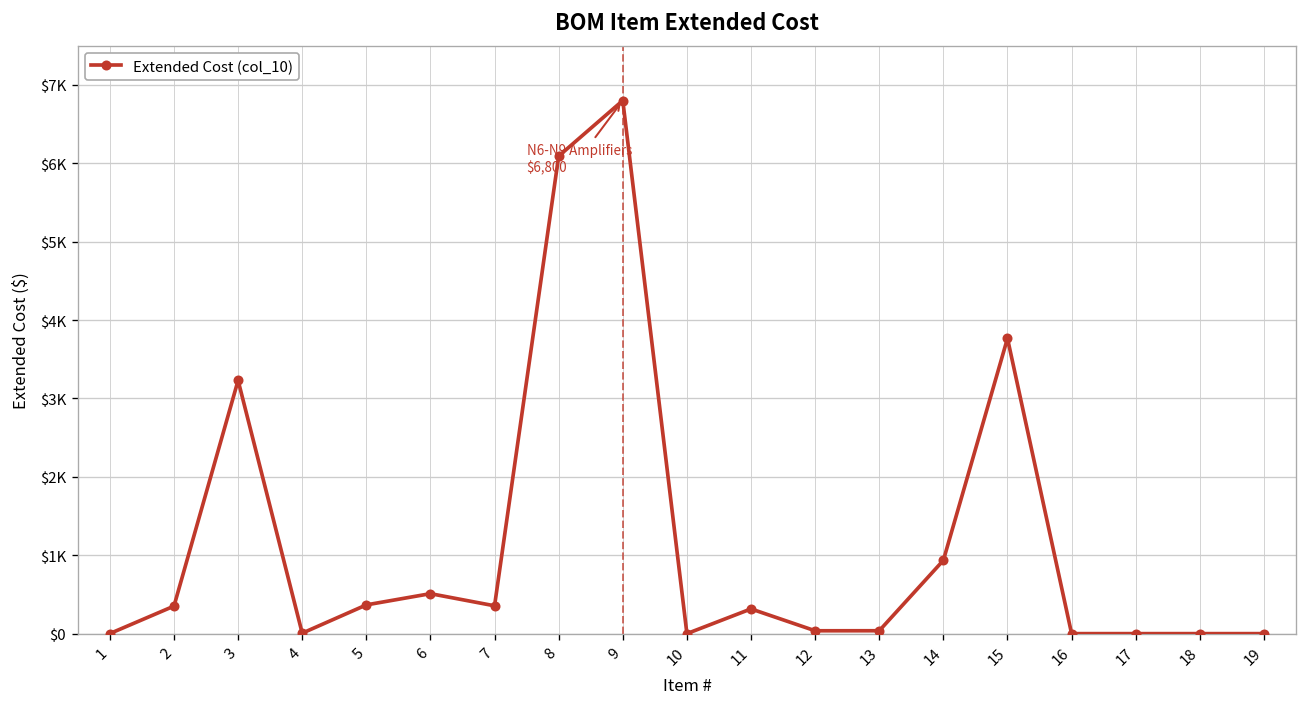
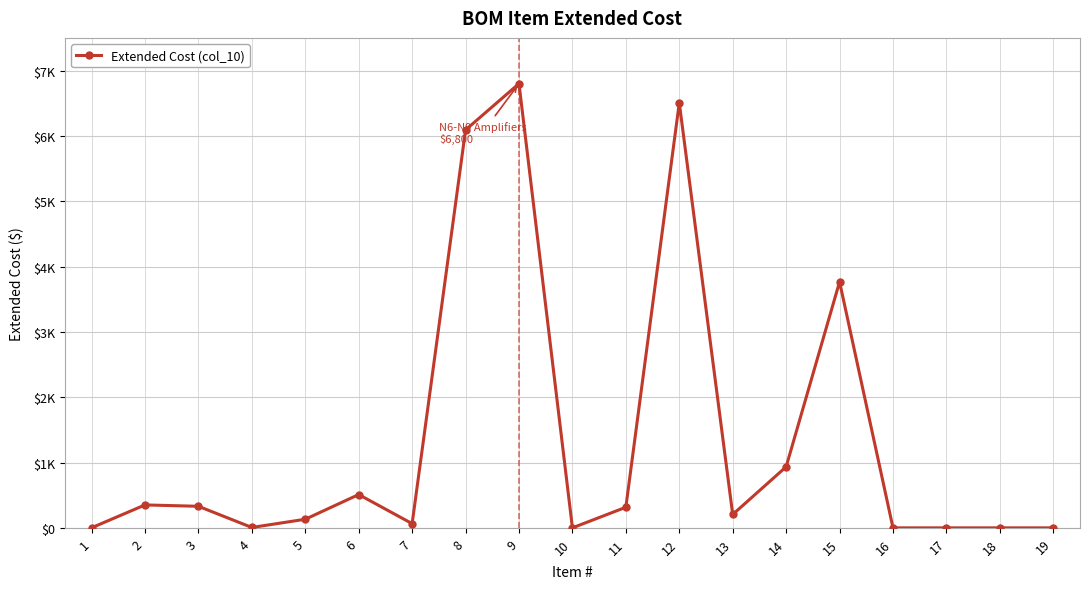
3: $3200 -> $300
5: $400 -> $100
7: $400 -> $100
12: $0 -> $6500
13: $0 -> $200
